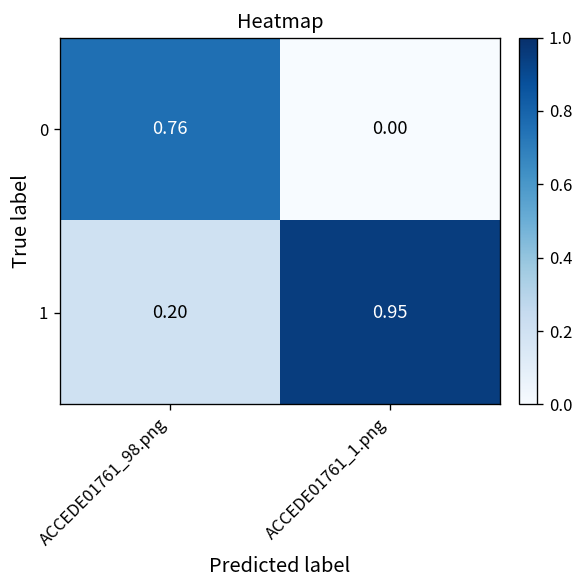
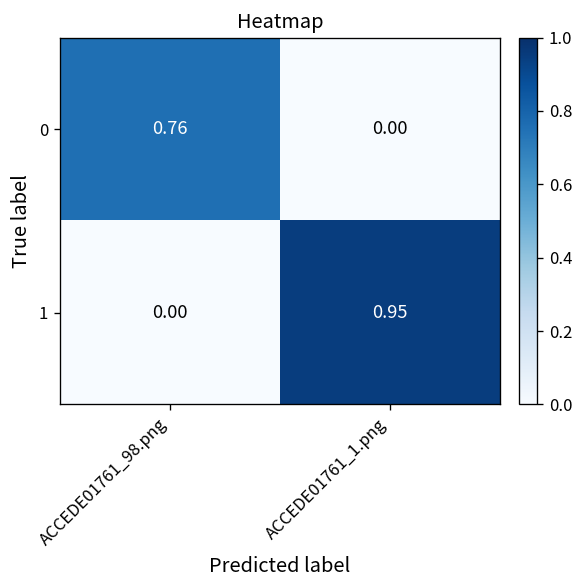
1, ACCEDE01761_98.png: 0.20 -> 0.00
